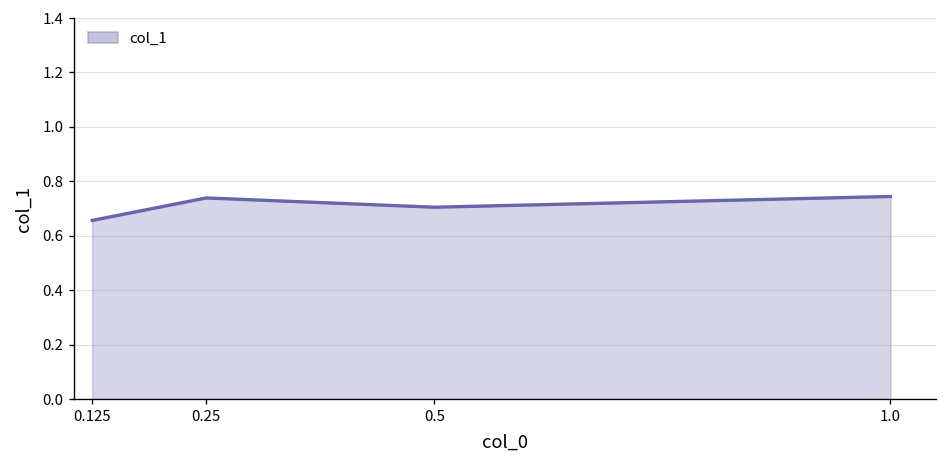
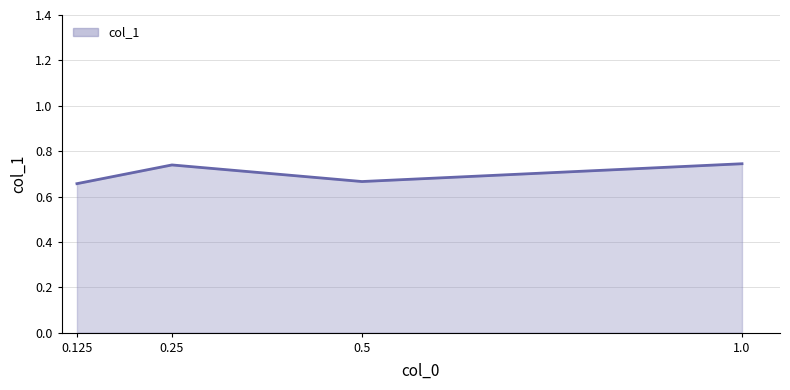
0.5: 0.71 -> 0.67
